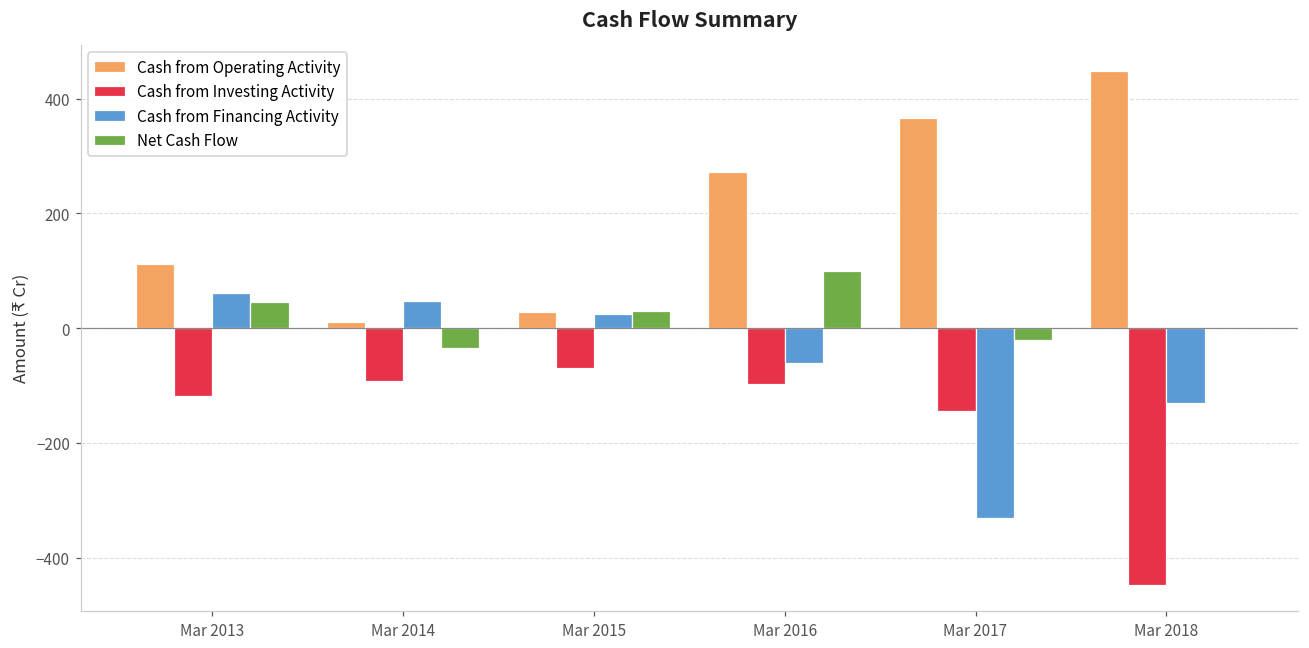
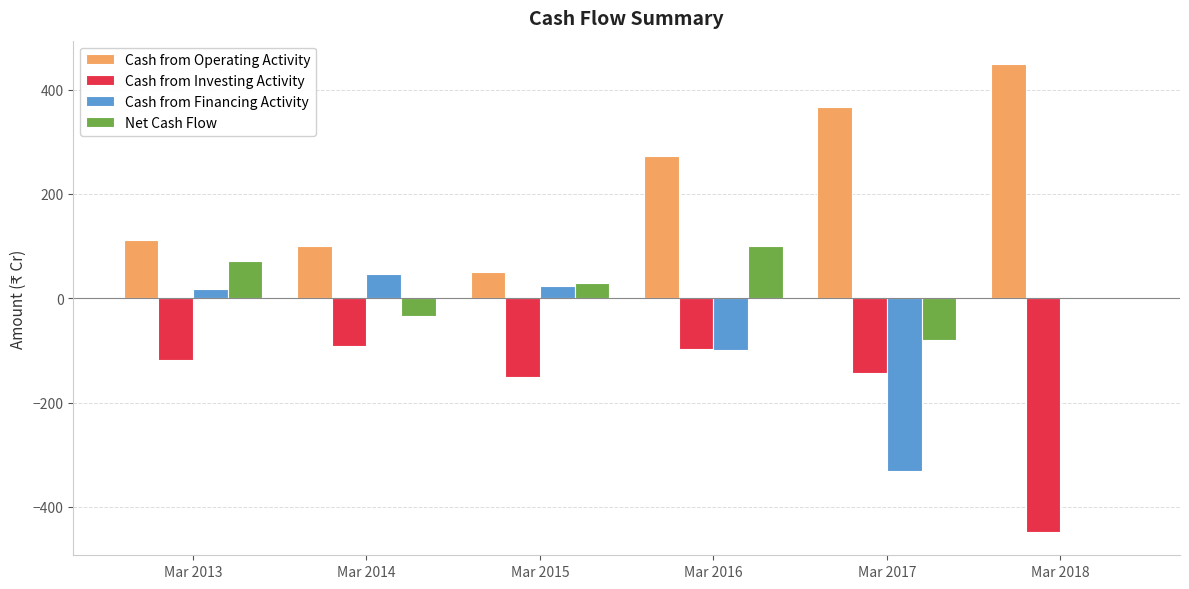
Cash from Financing Activity, Mar 2013: 60 -> 20
Net Cash Flow, Mar 2013: 50 -> 70
Cash from Operating Activity, Mar 2014: 10 -> 100
Cash from Operating Activity, Mar 2015: 30 -> 50
Cash from Investing Activity, Mar 2015: -70 -> -150
Cash from Financing Activity, Mar 2016: -60 -> -100
Net Cash Flow, Mar 2017: -20 -> -80
Cash from Financing Activity, Mar 2018: -130 -> 0
